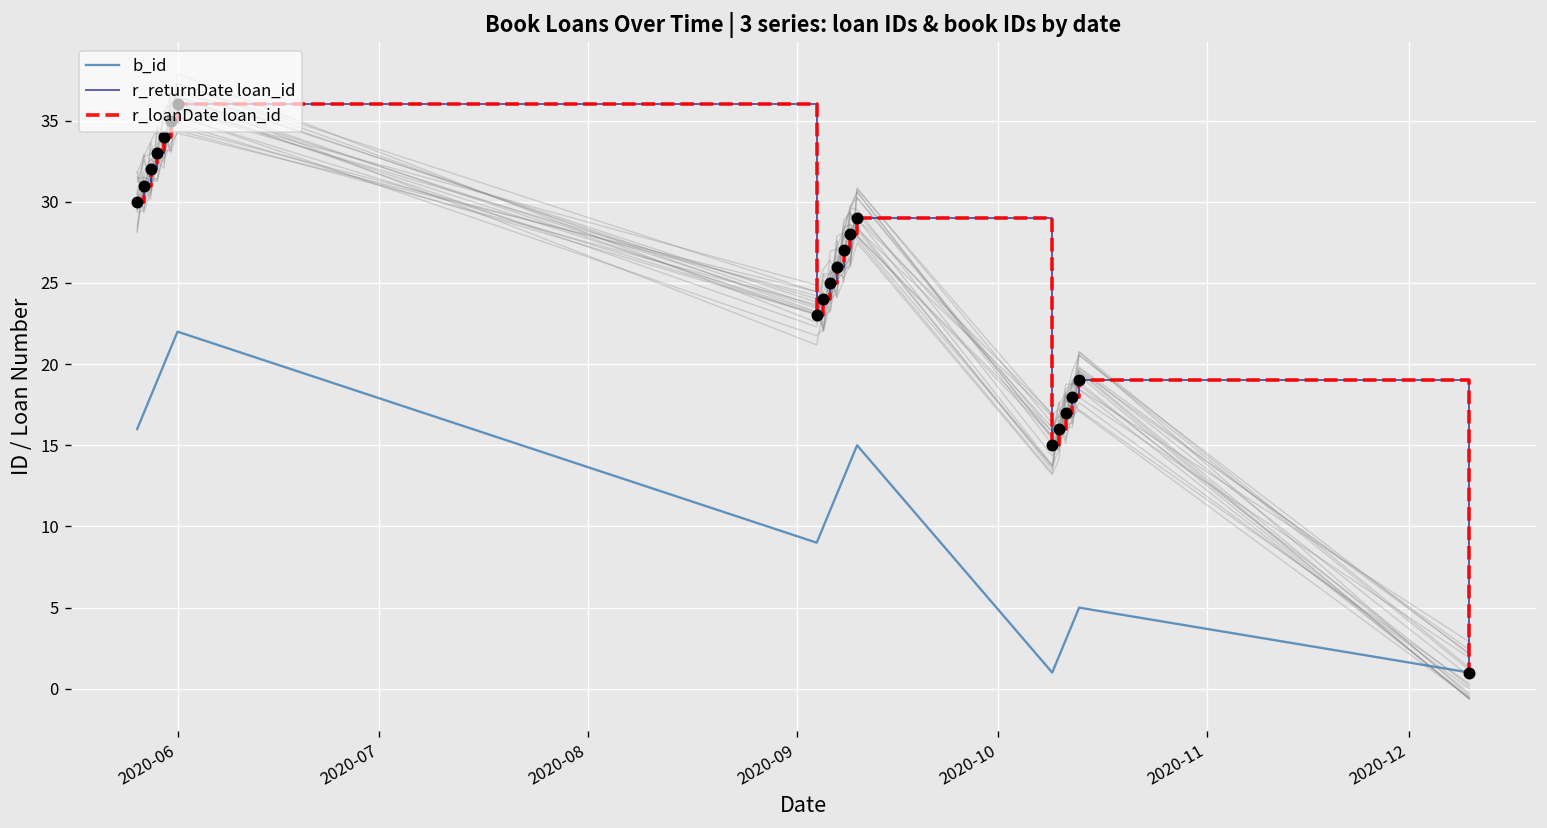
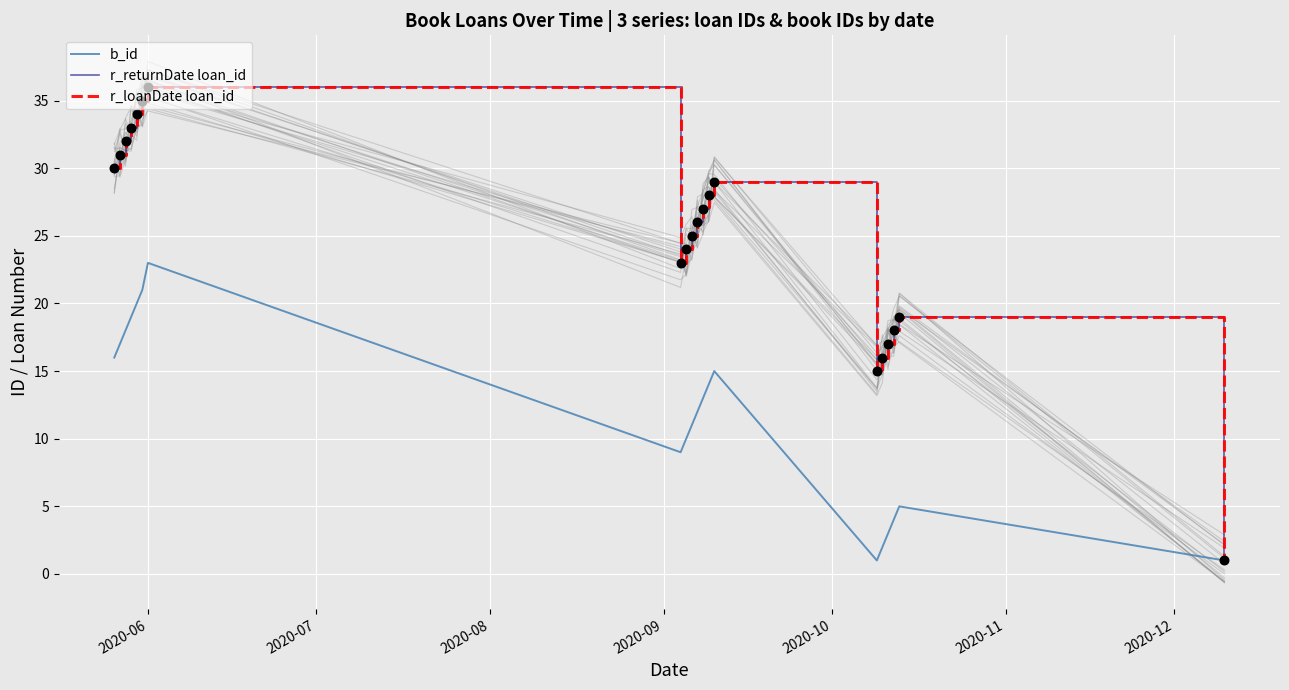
b_id, 2020-06: 22 -> 23
